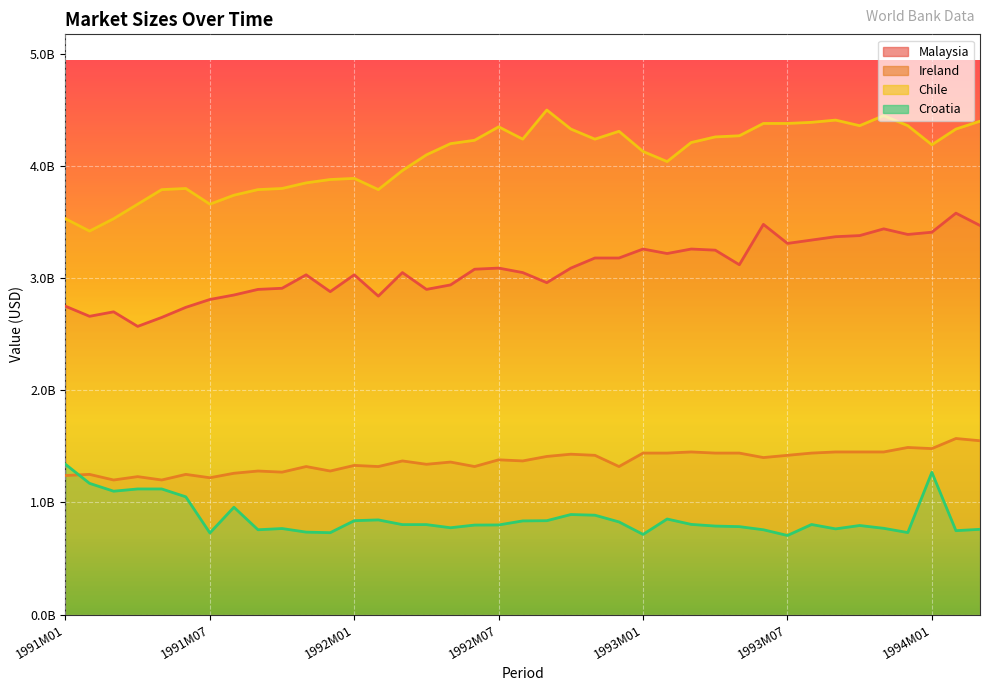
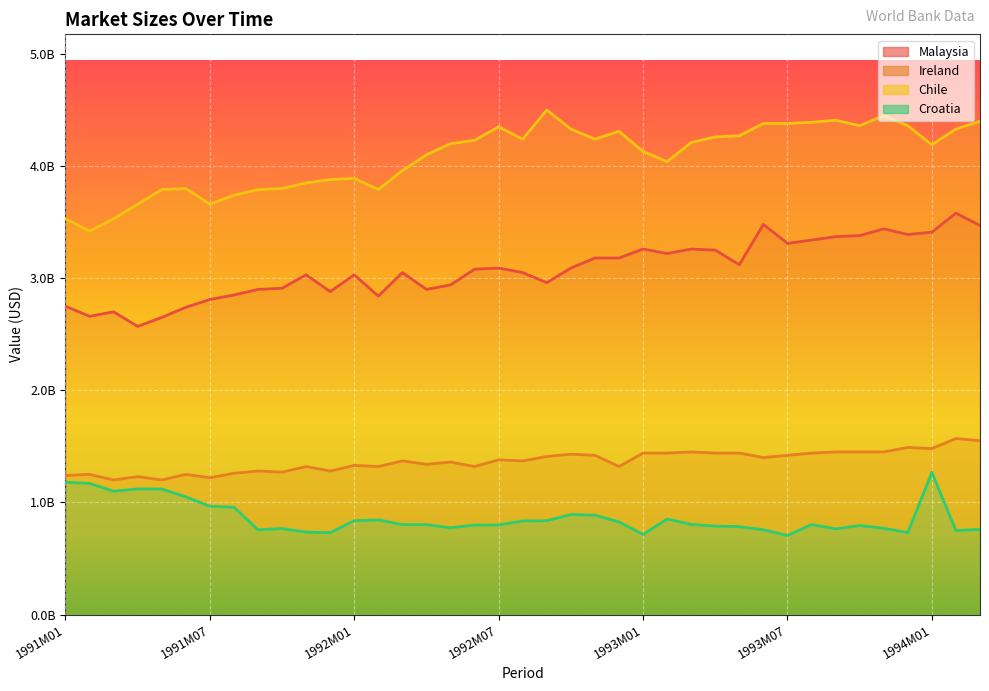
Croatia, 1991M01: 1340000000 -> 1180000000
Croatia, 1991M07: 730000000 -> 970000000
